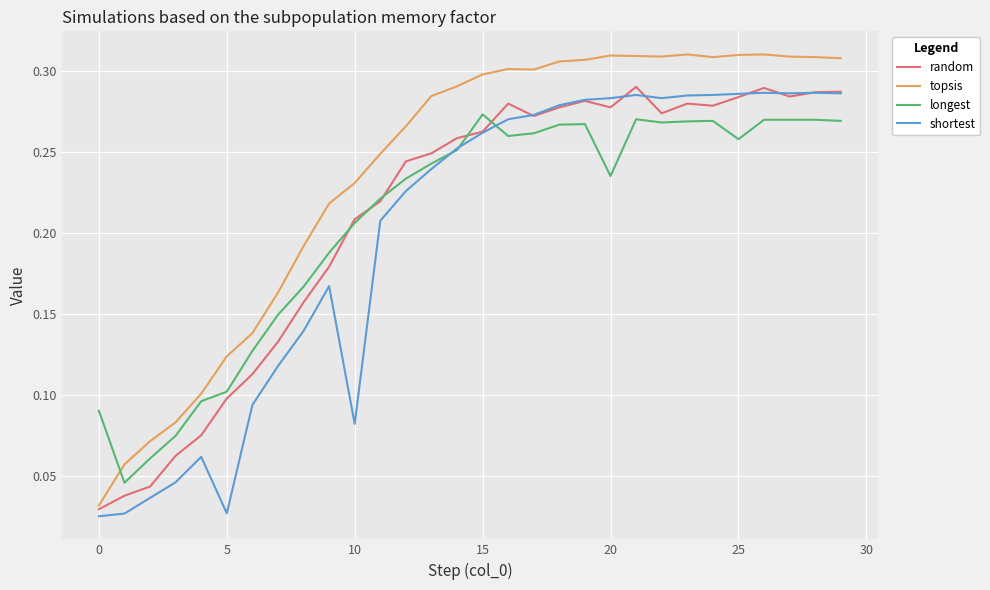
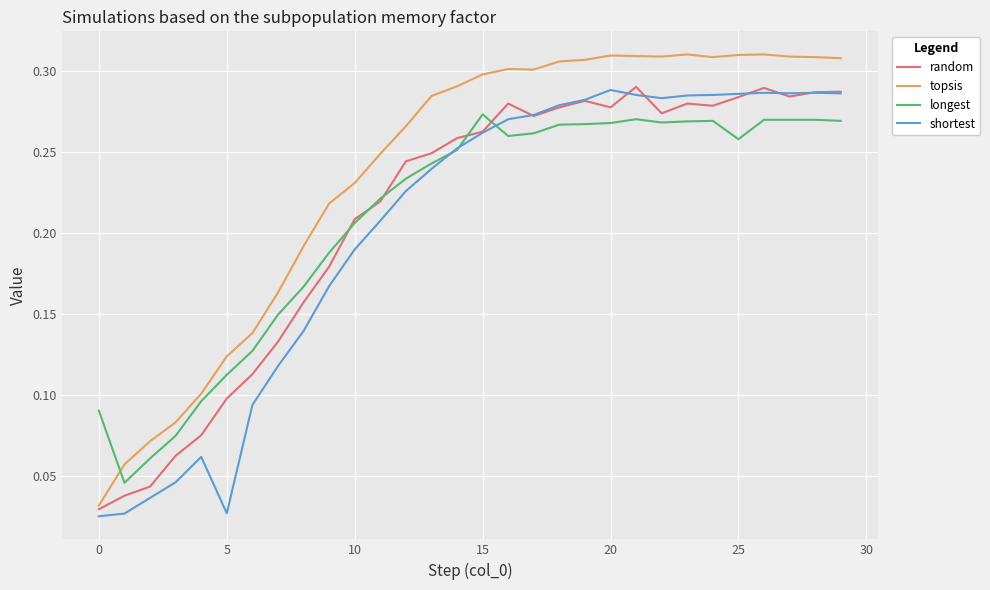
longest, 5: 0.102 -> 0.112
shortest, 10: 0.082 -> 0.190
longest, 20: 0.235 -> 0.268
shortest, 20: 0.283 -> 0.288
